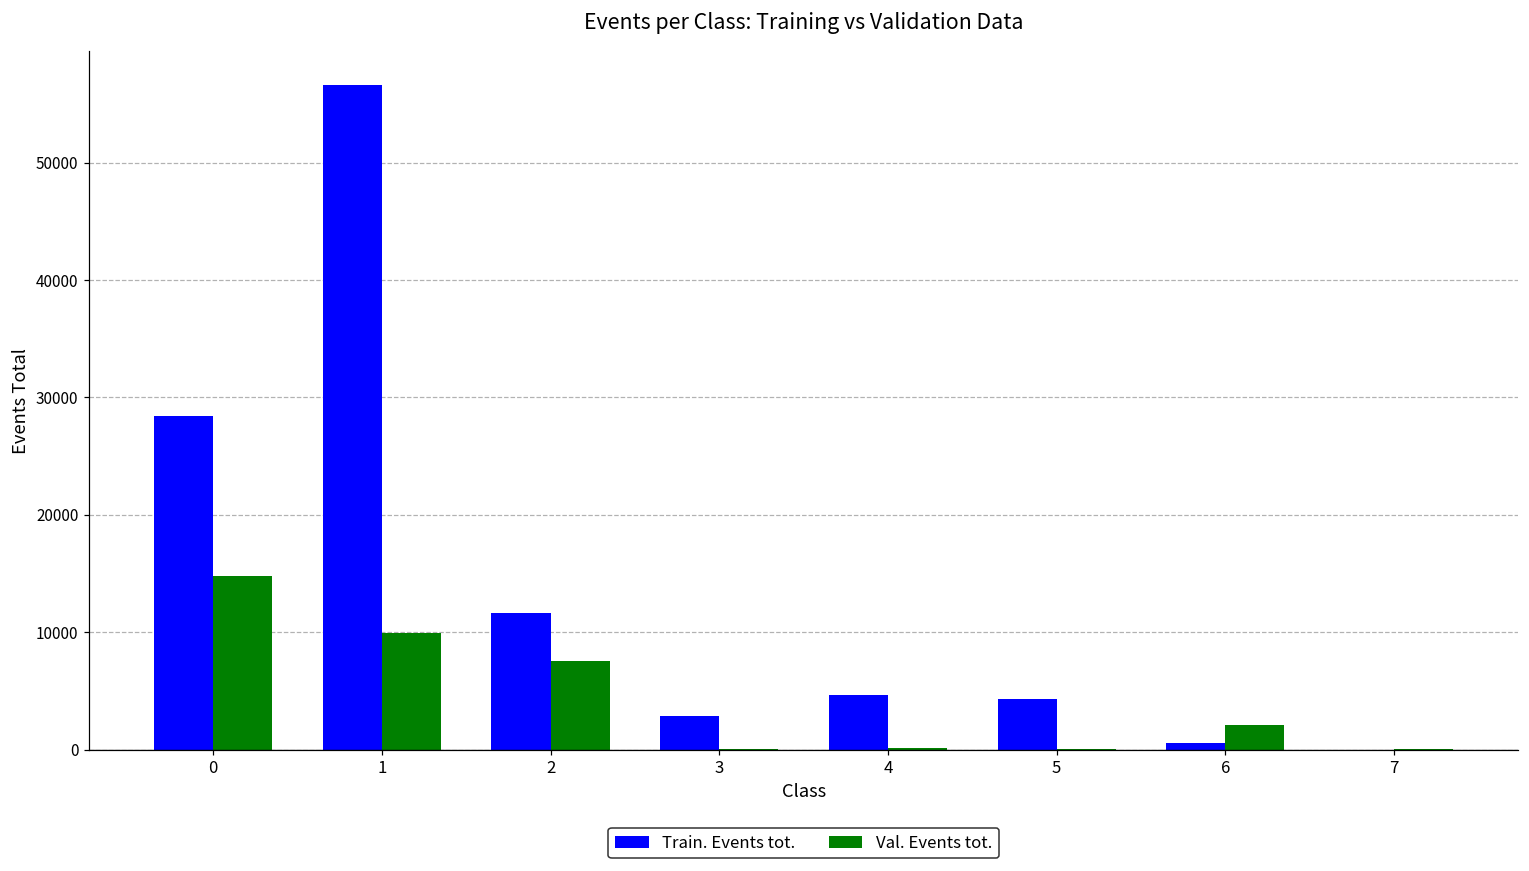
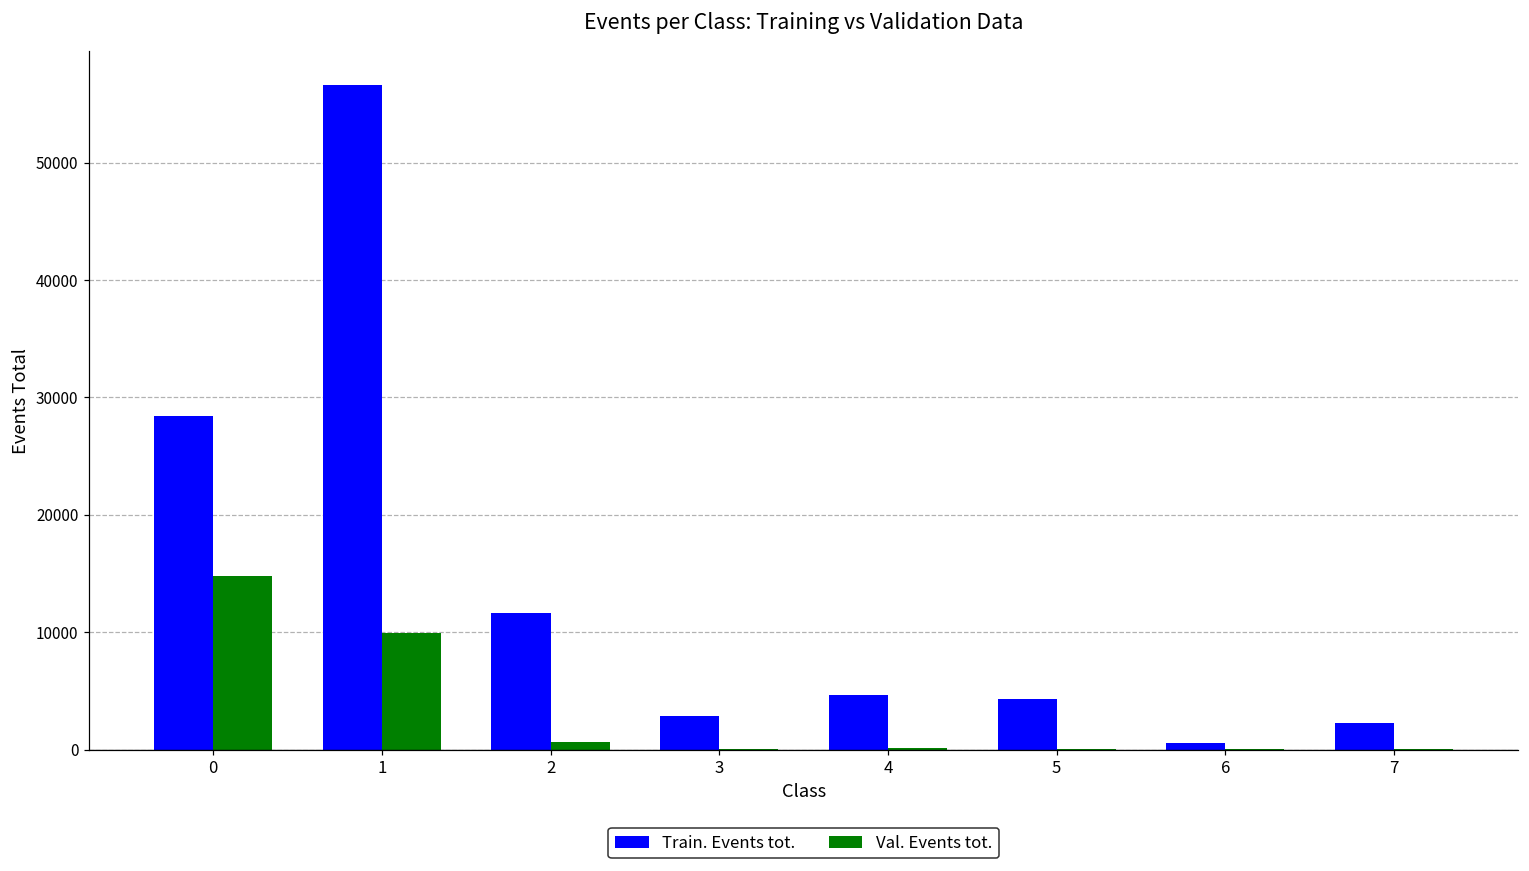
Val. Events tot., 2: 7600 -> 700
Val. Events tot., 6: 2100 -> 0
Train. Events tot., 7: 0 -> 2300
